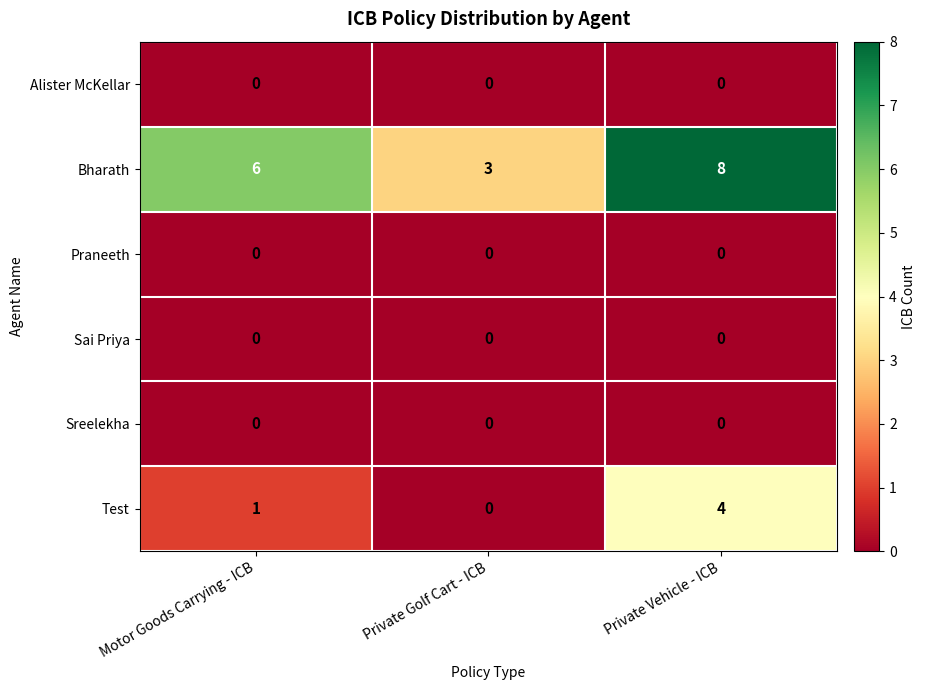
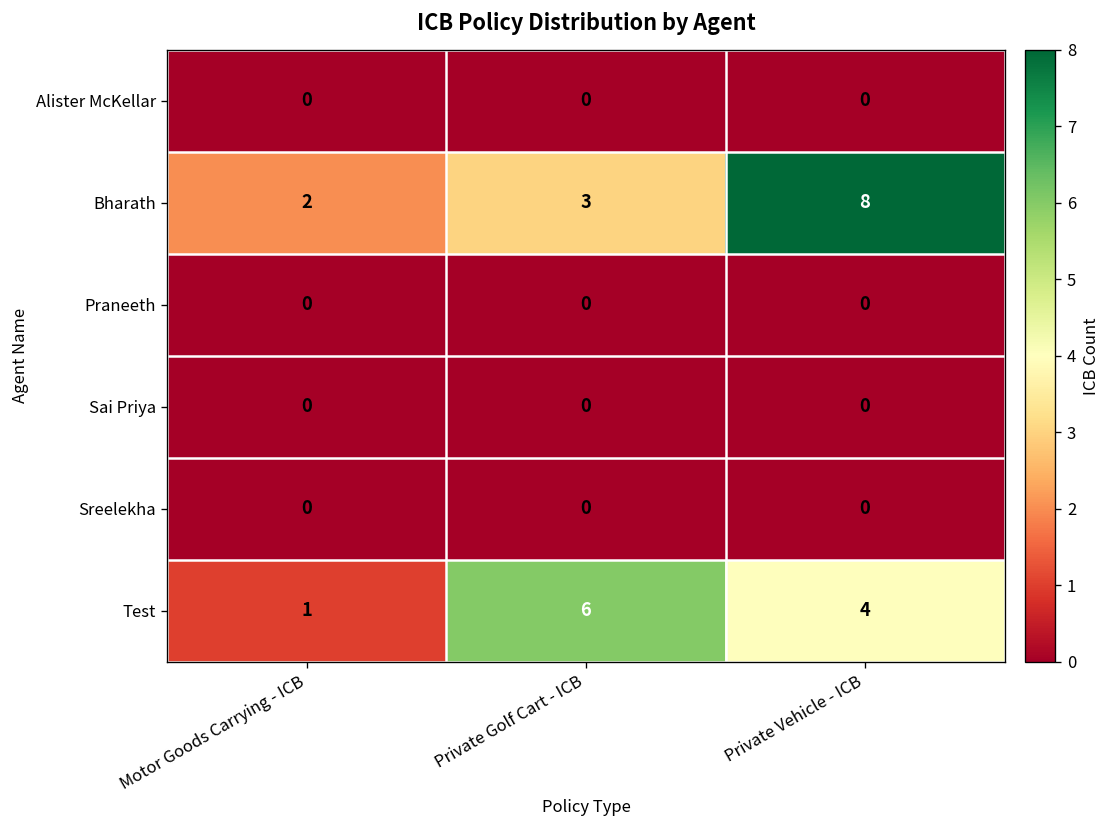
Bharath, Motor Goods Carrying - ICB: 6 -> 2
Test, Private Golf Cart - ICB: 0 -> 6
